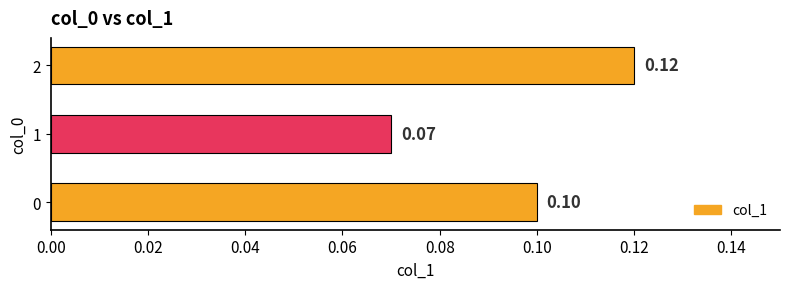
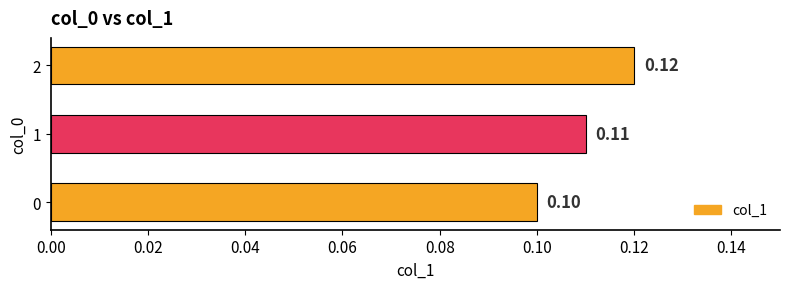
1: 0.07 -> 0.11
